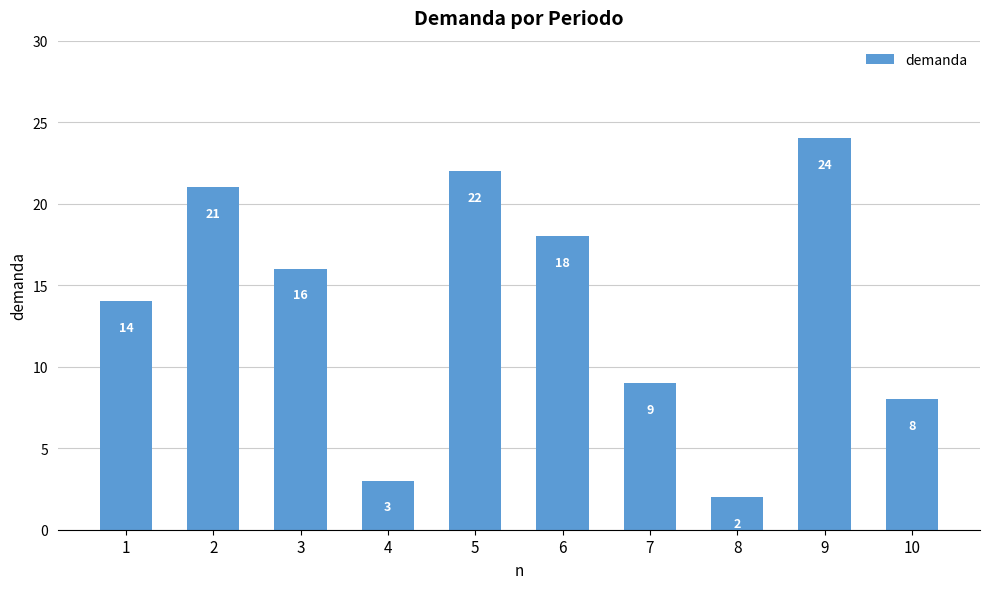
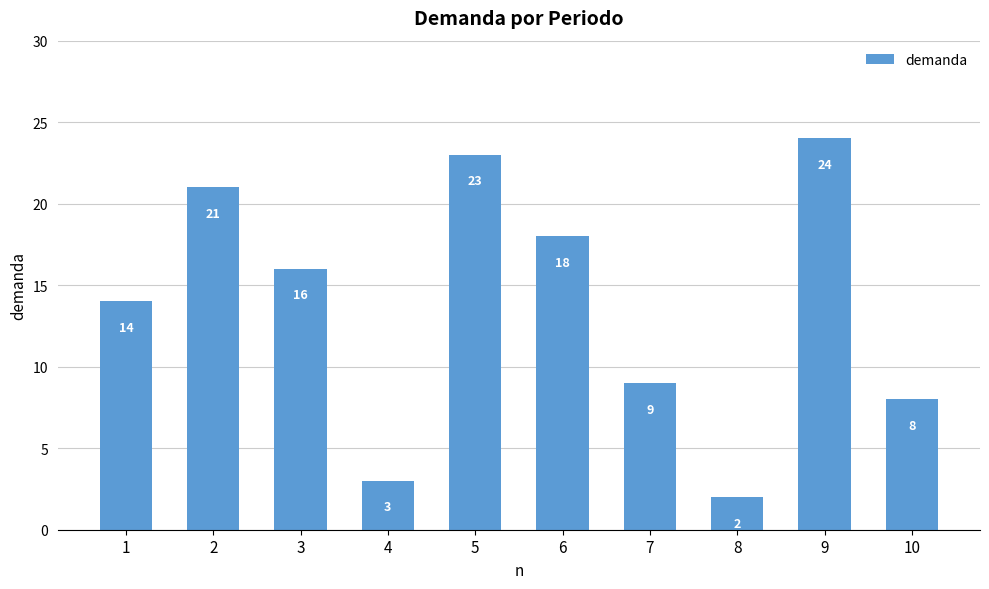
5: 22 -> 23
